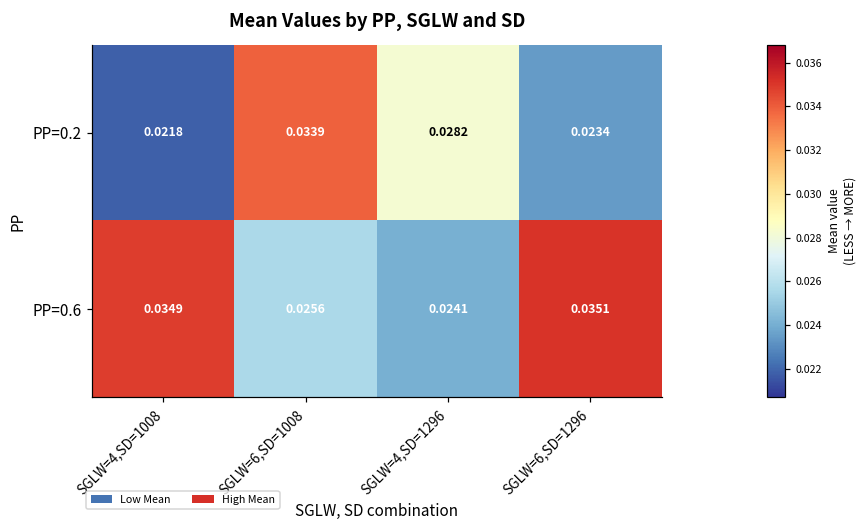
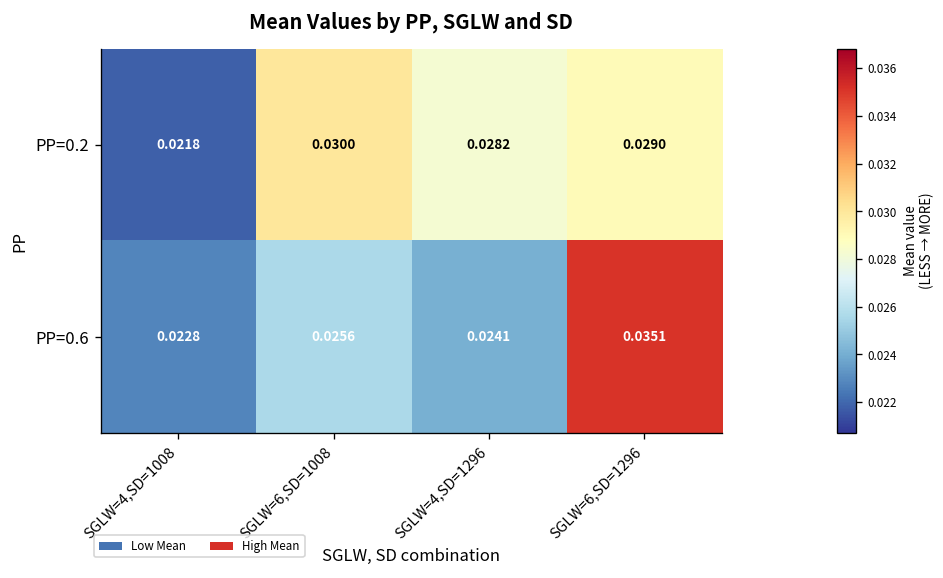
PP=0.2, SGLW=6,SD=1008: 0.0339 -> 0.0300
PP=0.2, SGLW=6,SD=1296: 0.0234 -> 0.0290
PP=0.6, SGLW=4,SD=1008: 0.0349 -> 0.0228
